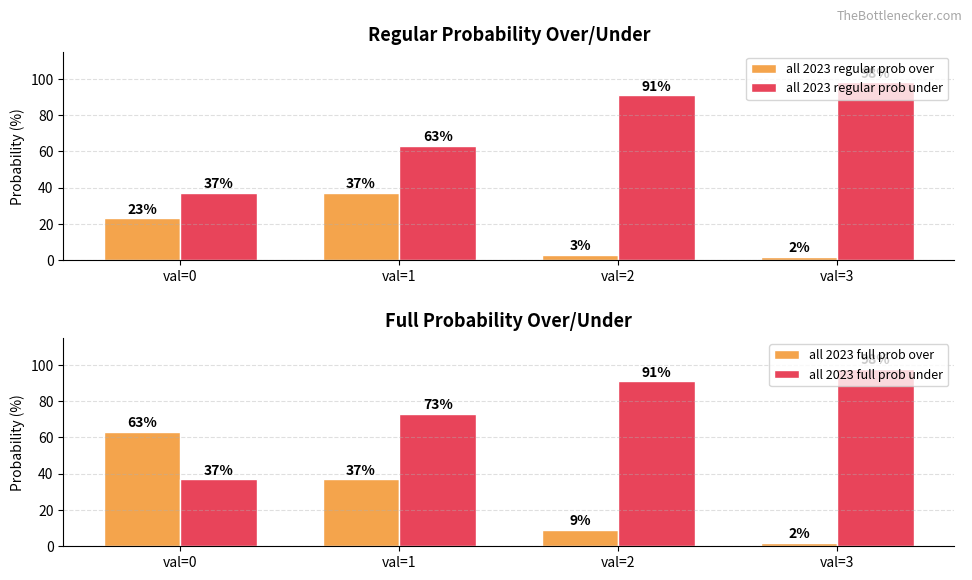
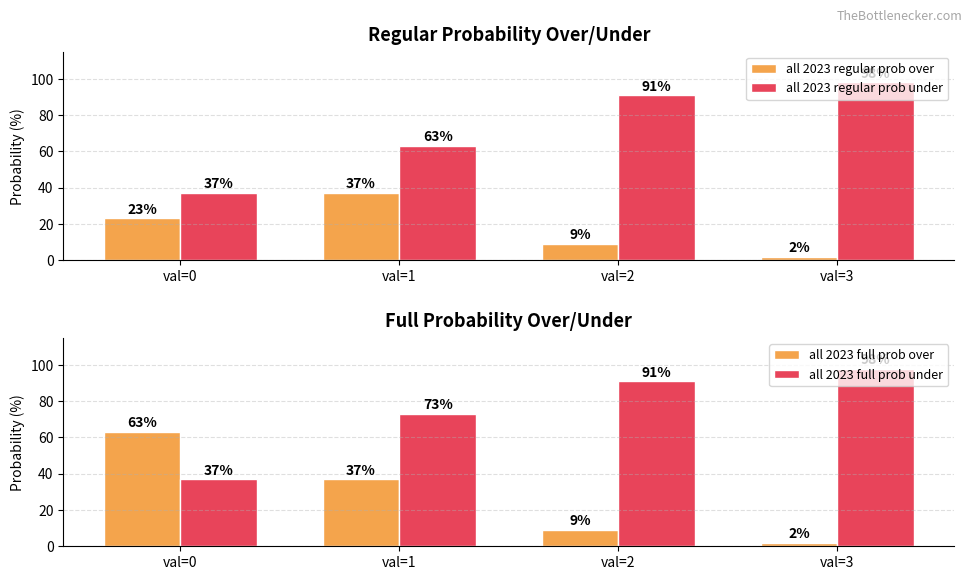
Regular Probability Over/Under, all 2023 regular prob over, val=2: 3% -> 9%
